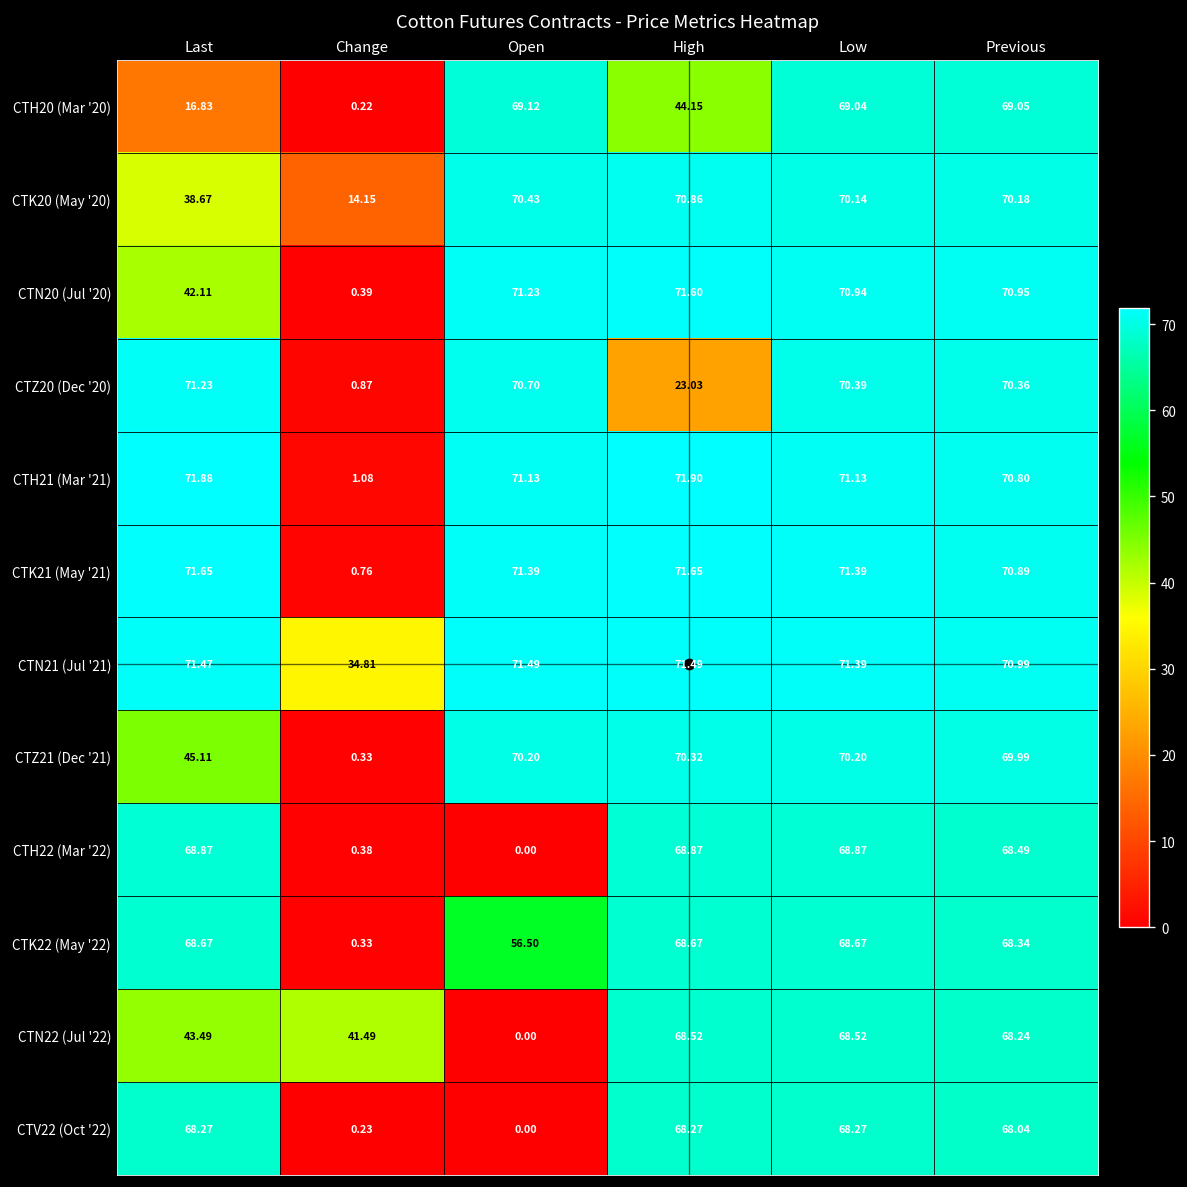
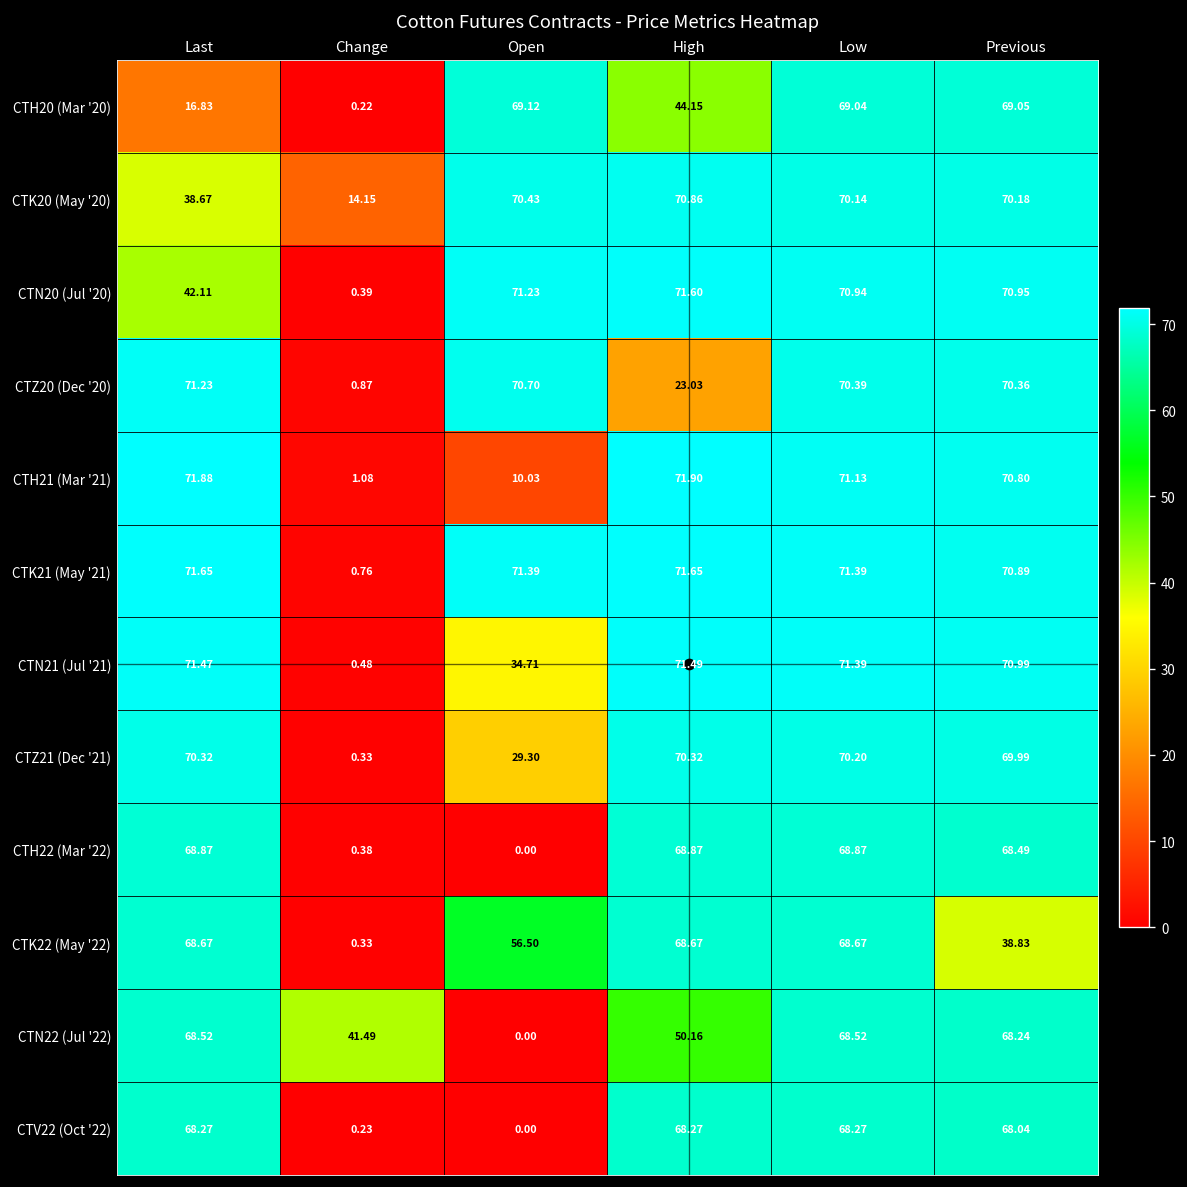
CTH21 (Mar '21), Open: 71.13 -> 10.03
CTN21 (Jul '21), Change: 34.81 -> 0.48
CTN21 (Jul '21), Open: 71.49 -> 34.71
CTZ21 (Dec '21), Last: 45.11 -> 70.32
CTZ21 (Dec '21), Open: 70.20 -> 29.30
CTK22 (May '22), Previous: 68.34 -> 38.83
CTN22 (Jul '22), Last: 43.49 -> 68.52
CTN22 (Jul '22), High: 68.52 -> 50.16
